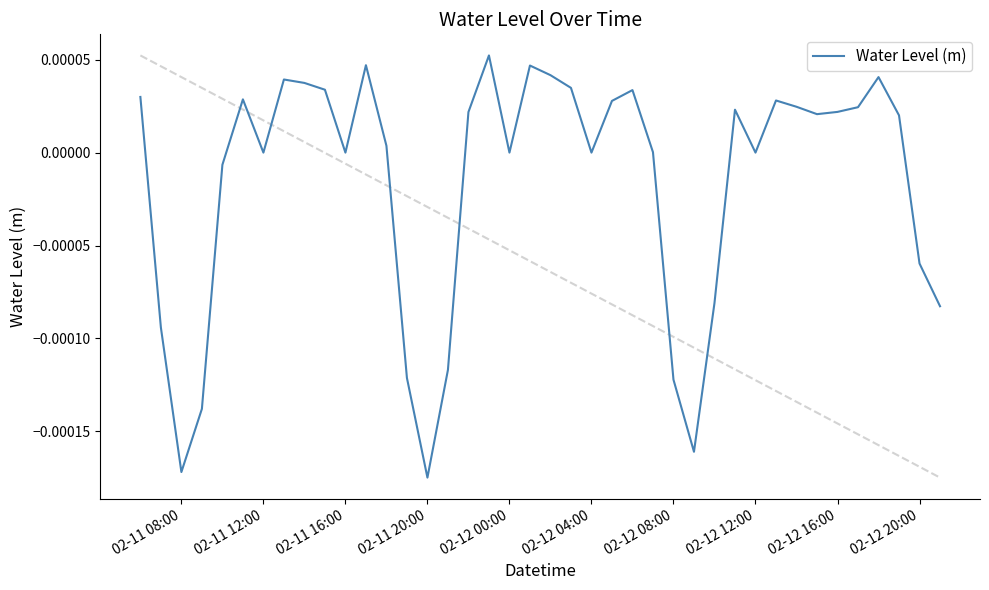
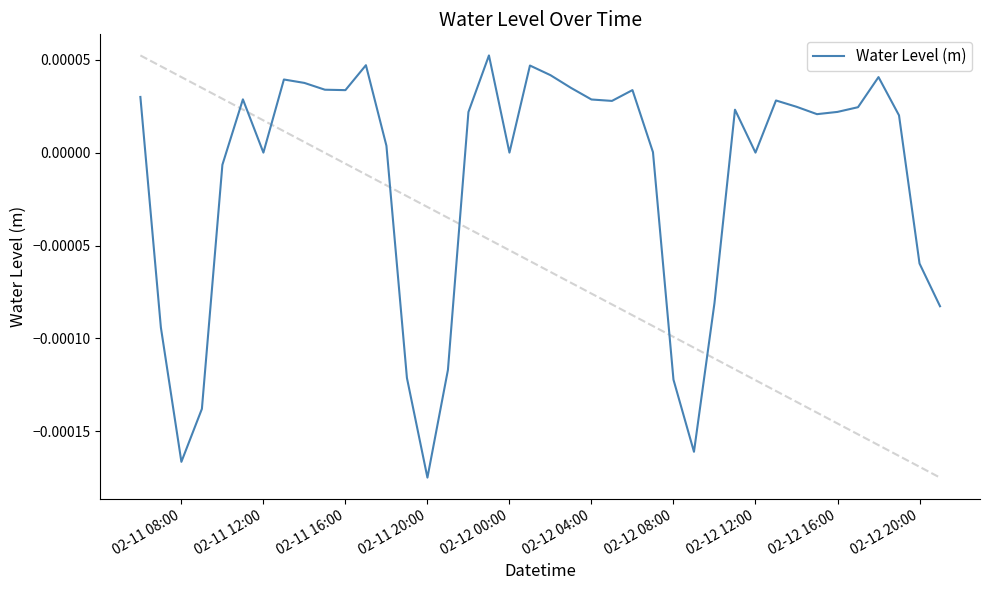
Water Level (m), 02-11 08:00: -0.000172 -> -0.000166
Water Level (m), 02-11 16:00: 0.00000 -> 0.00003
Water Level (m), 02-12 04:00: 0.00000 -> 0.00003
